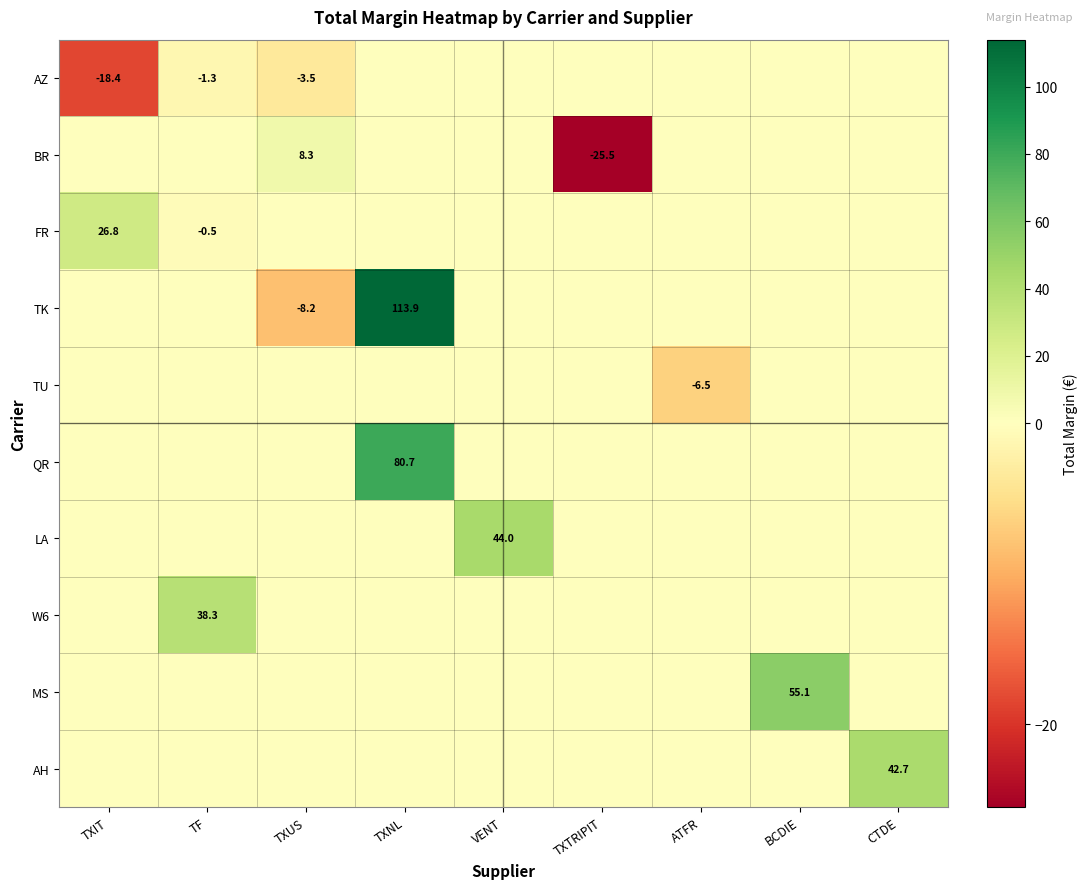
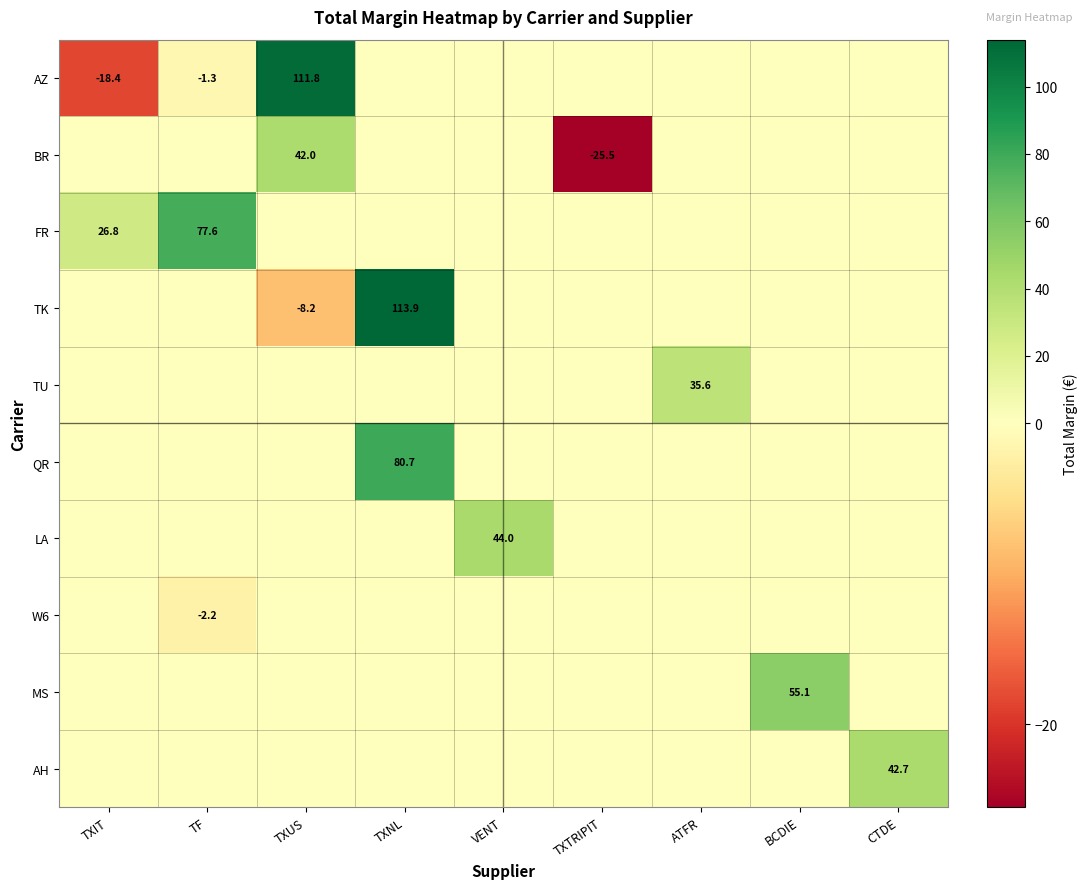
AZ, TXUS: -3.5 -> 111.8
BR, TXUS: 8.3 -> 42.0
FR, TF: -0.5 -> 77.6
TU, ATFR: -6.5 -> 35.6
W6, TF: 38.3 -> -2.2
